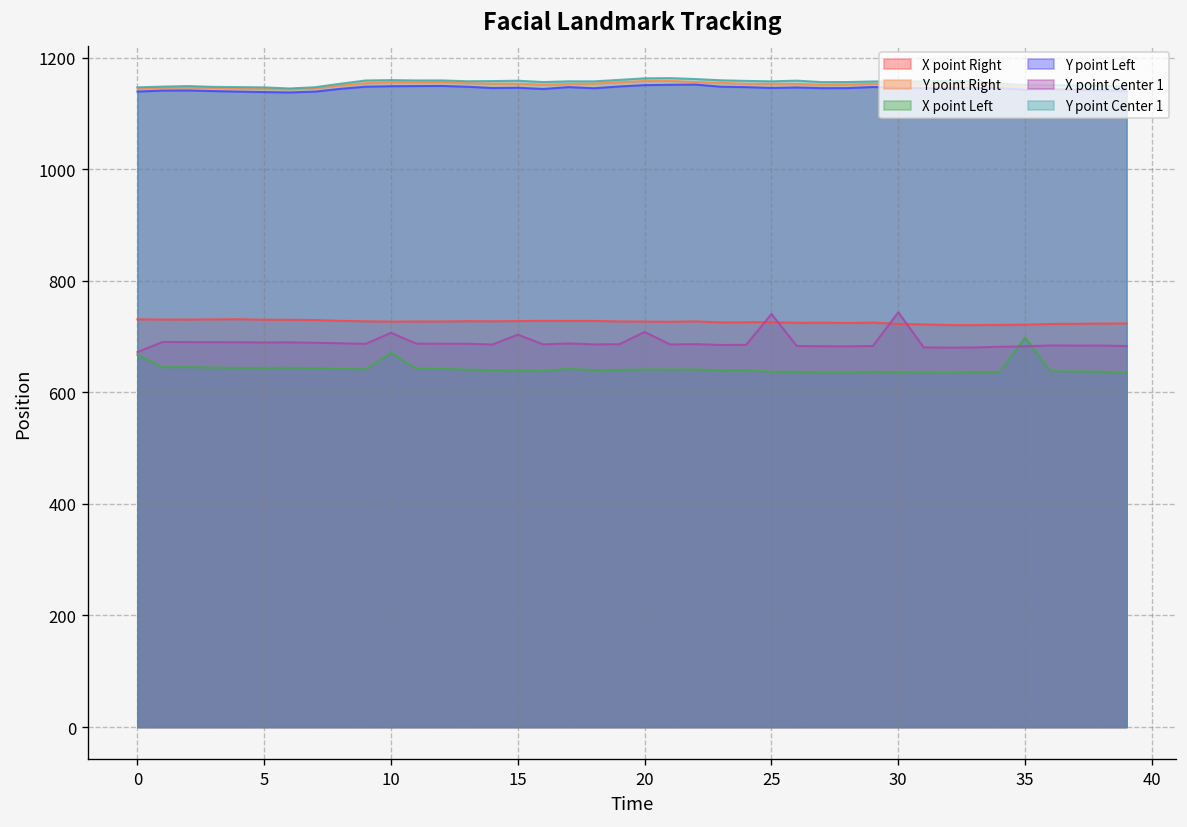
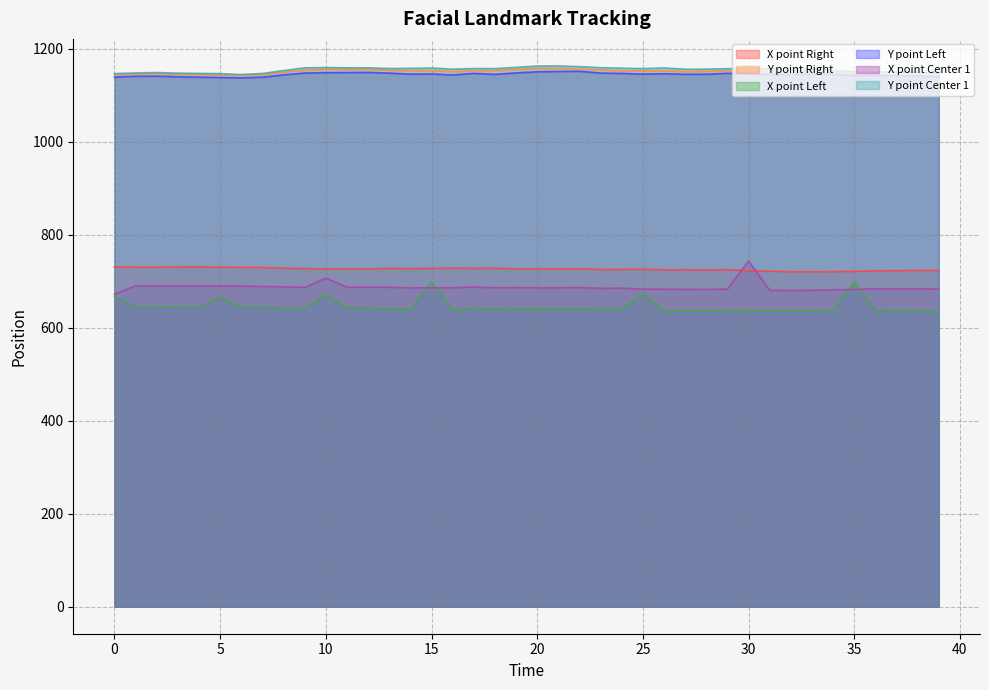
X point Left, 5: 640 -> 670
X point Left, 15: 640 -> 700
X point Center 1, 15: 700 -> 690
X point Center 1, 20: 710 -> 690
X point Left, 25: 640 -> 670
X point Center 1, 25: 740 -> 680
